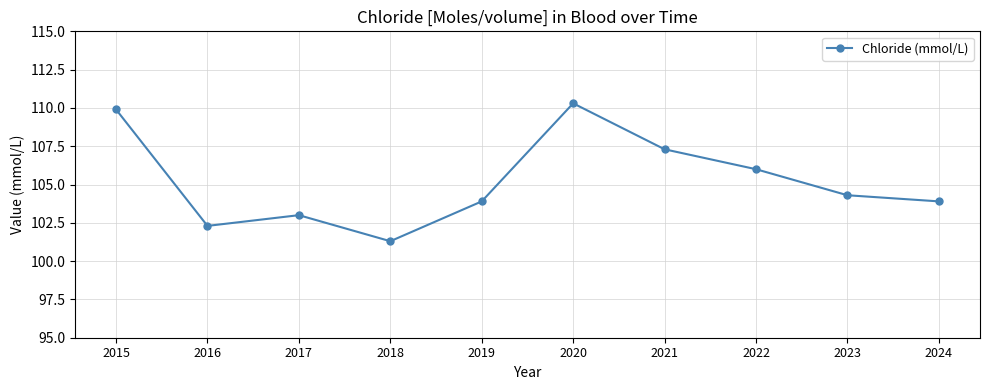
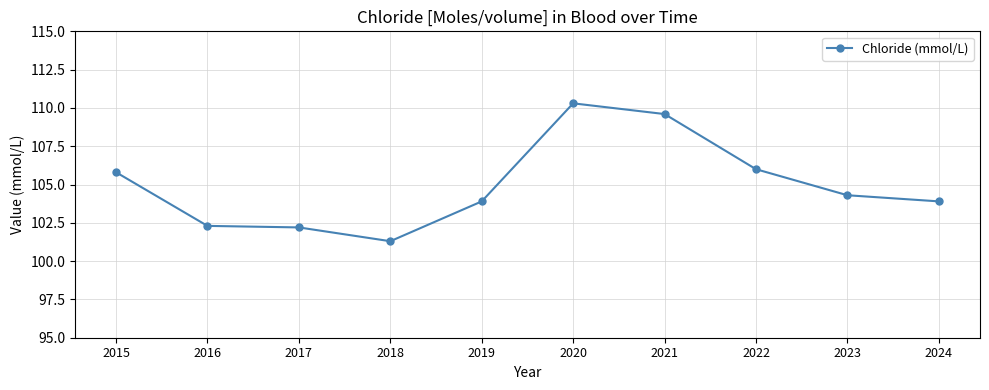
2015: 109.9 -> 105.8
2017: 103.0 -> 102.2
2021: 107.3 -> 109.6
